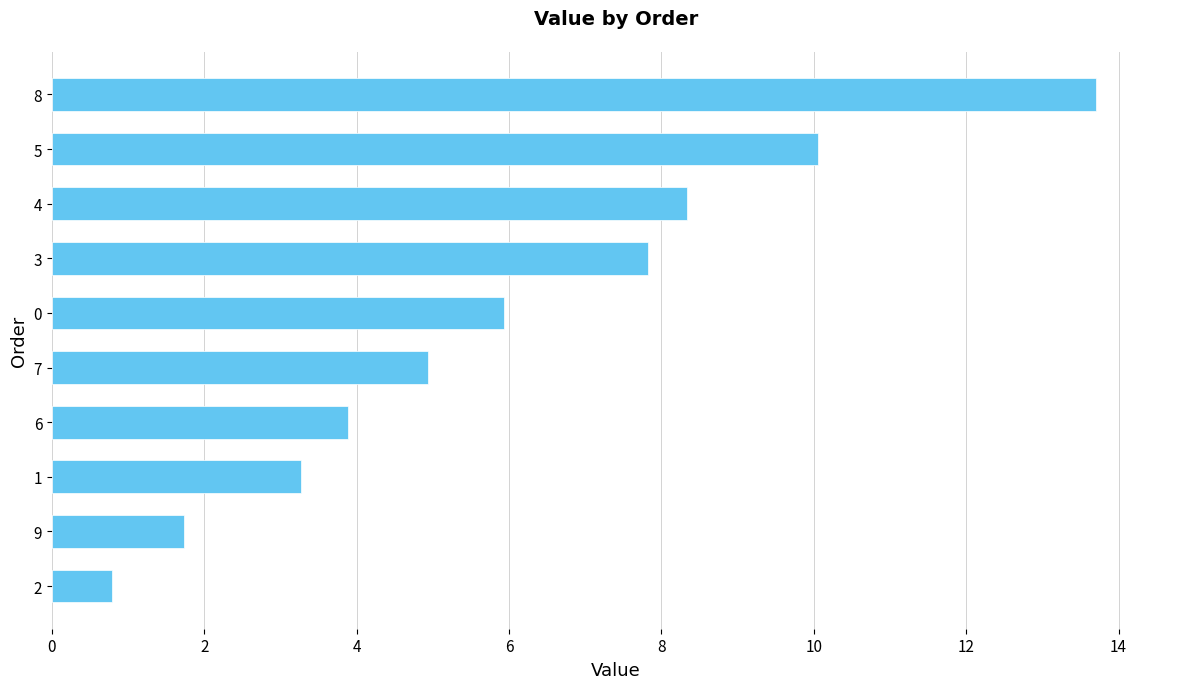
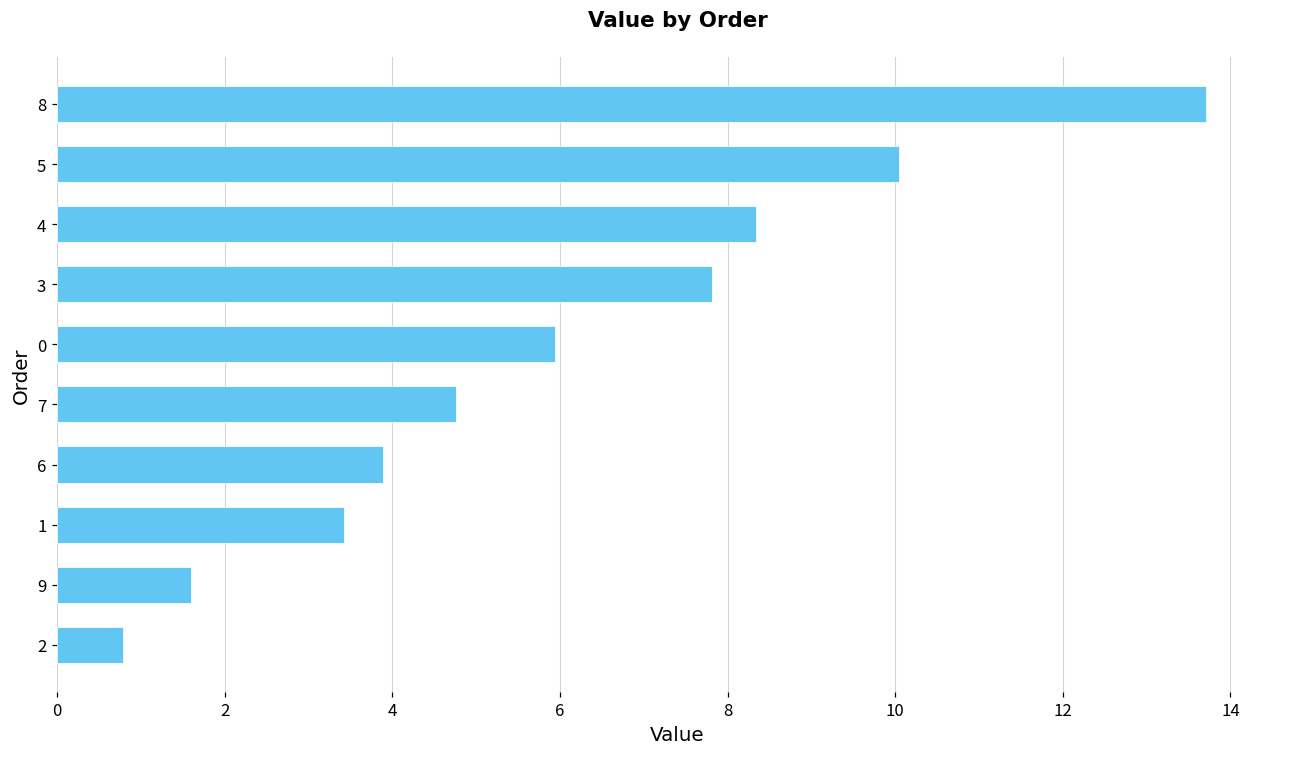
7: 4.9 -> 4.8
1: 3.3 -> 3.4
9: 1.7 -> 1.6
